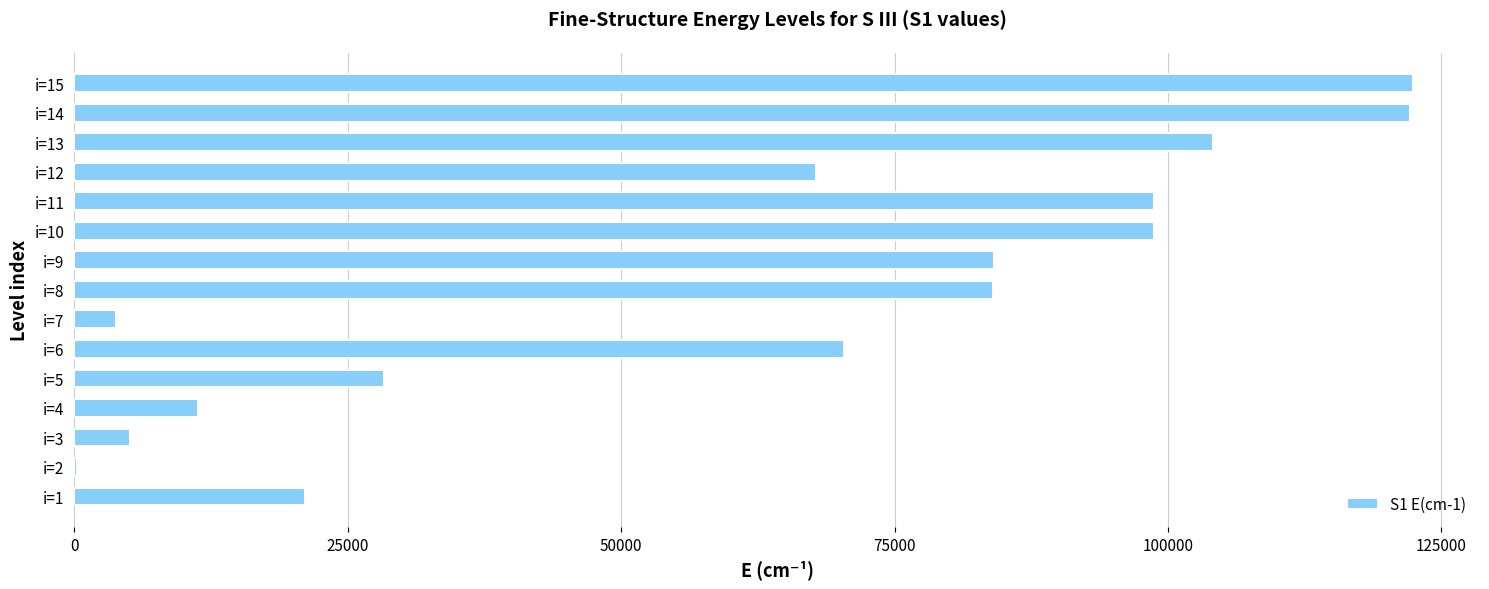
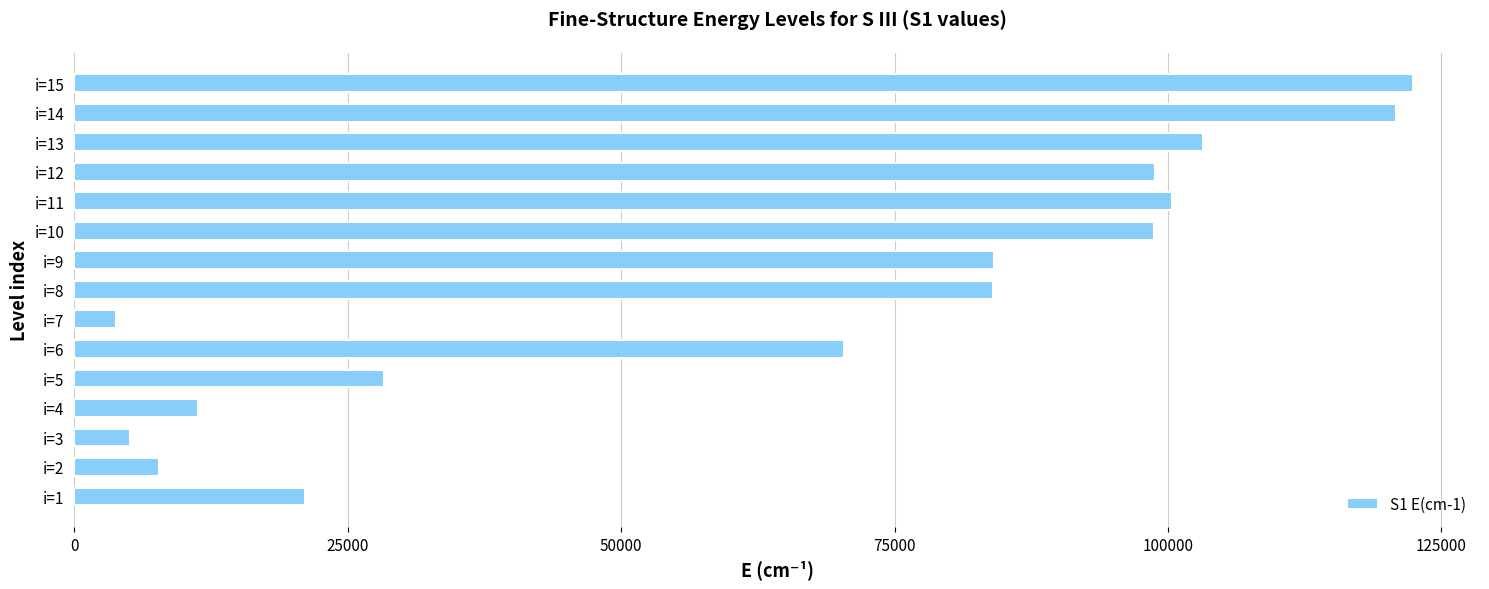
i=14: 122100 -> 120800
i=13: 104200 -> 103200
i=12: 67800 -> 98800
i=11: 98800 -> 100400
i=2: 300 -> 7700
